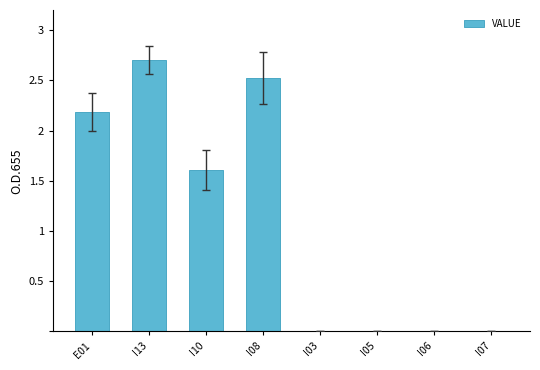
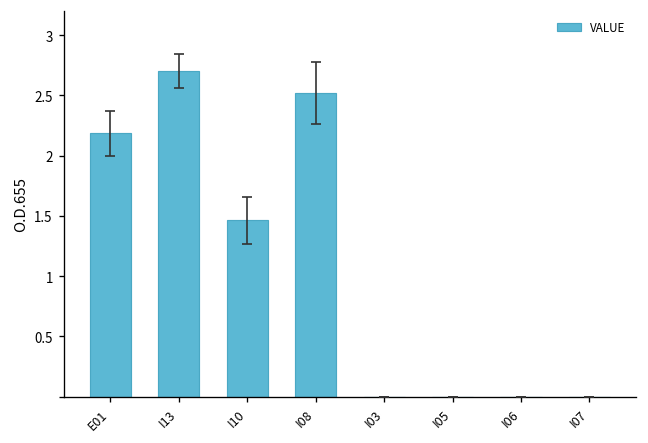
VALUE, I10: 1.61 -> 1.46
